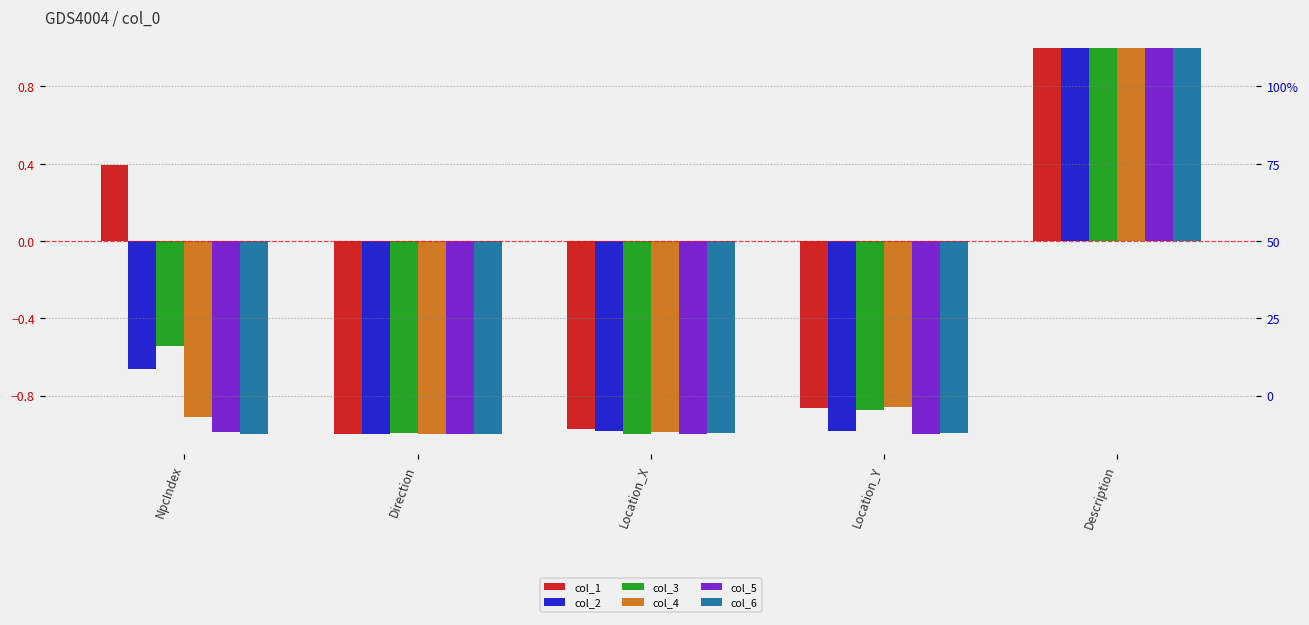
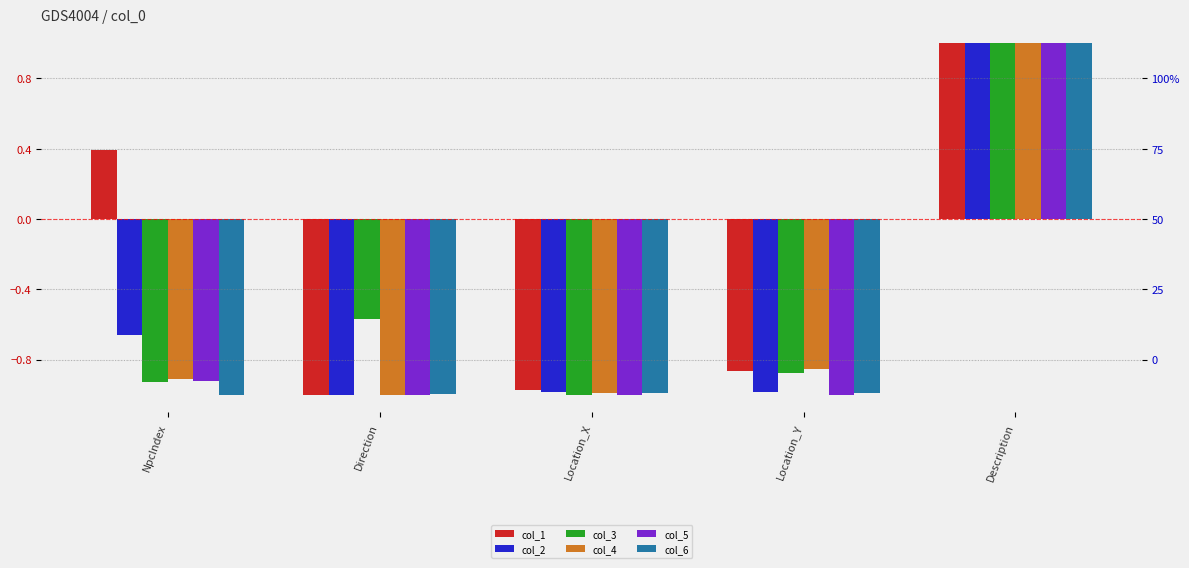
col_3, NpcIndex: -0.54 -> -0.93
col_5, NpcIndex: -0.99 -> -0.92
col_3, Direction: -0.99 -> -0.57
